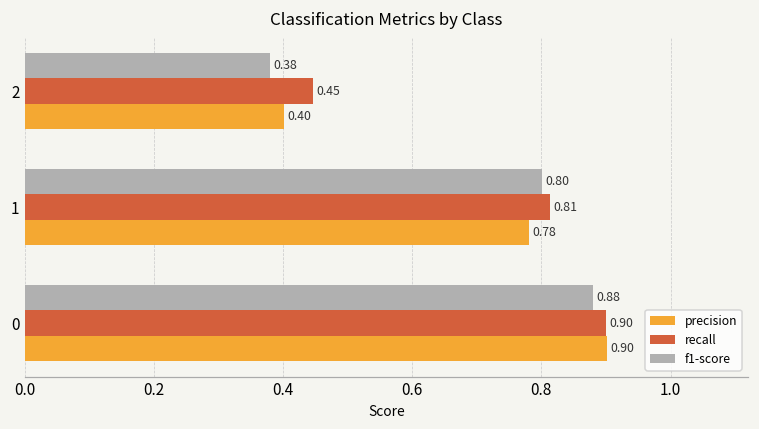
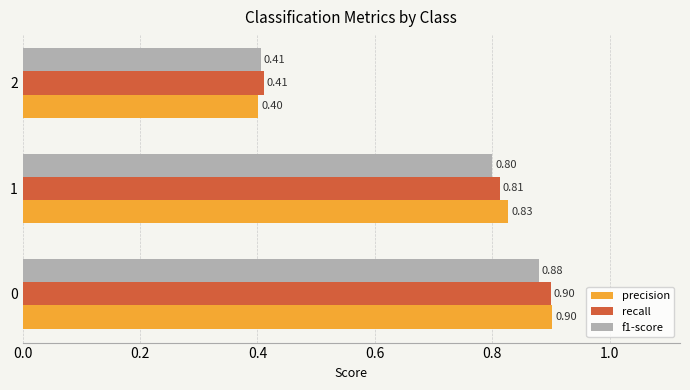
f1-score, 2: 0.38 -> 0.41
recall, 2: 0.45 -> 0.41
precision, 1: 0.78 -> 0.83
